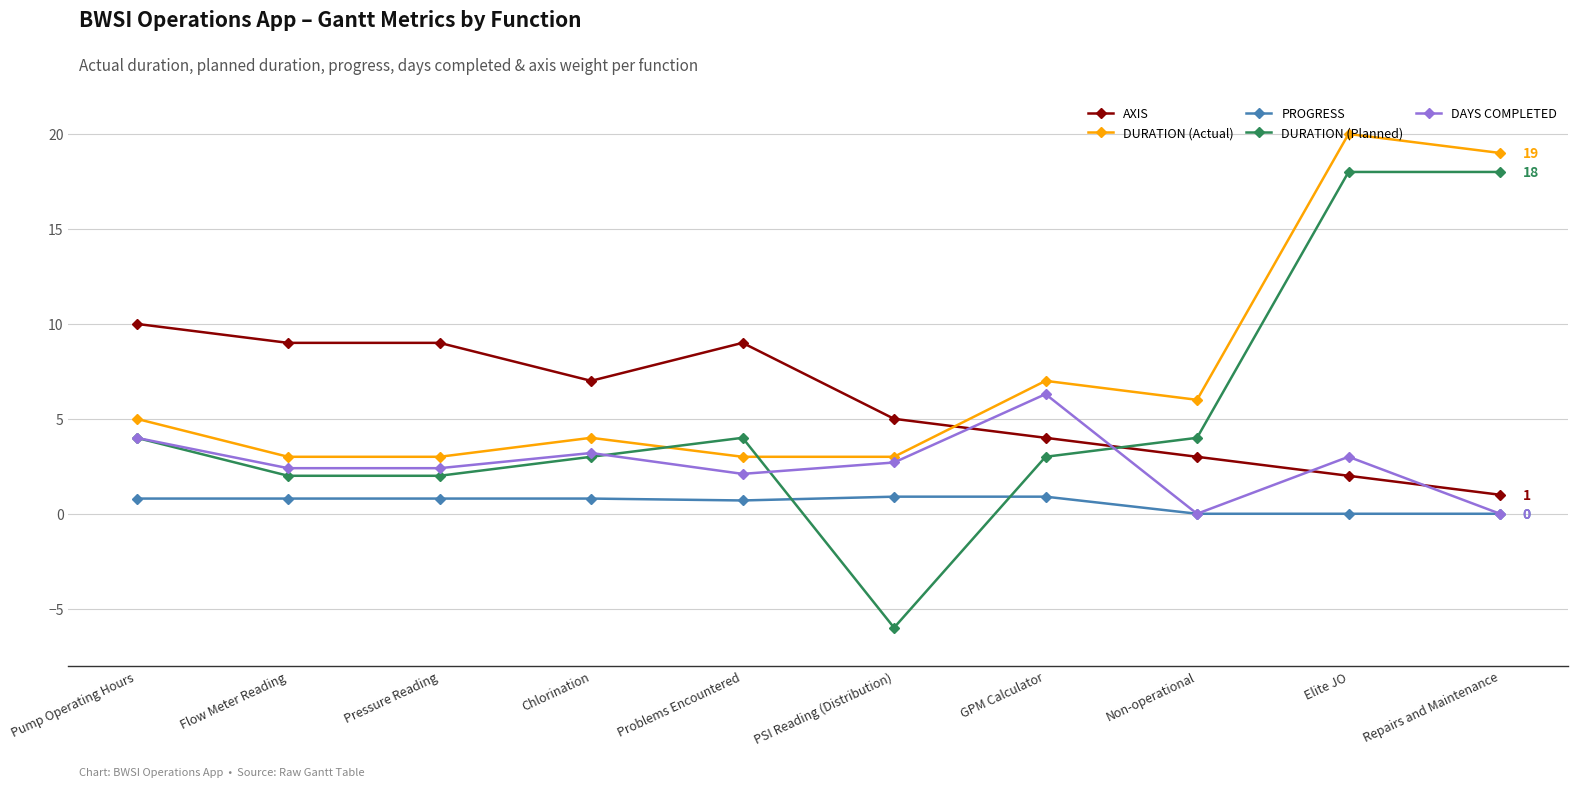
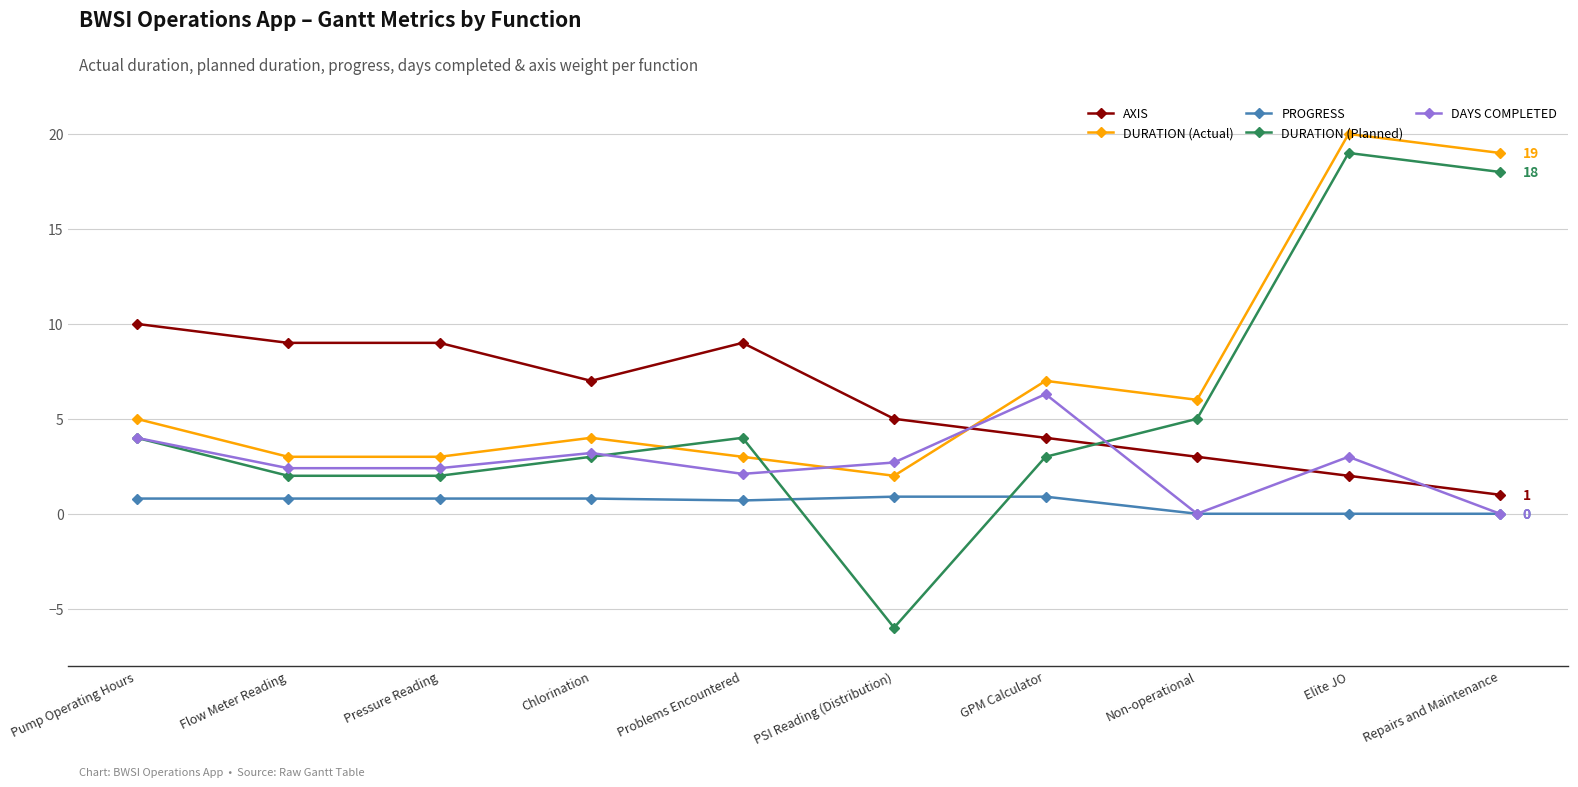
DURATION (Actual), PSI Reading (Distribution): 3 -> 2
DURATION (Planned), Non-operational: 4 -> 5
DURATION (Planned), Elite JO: 18 -> 19
